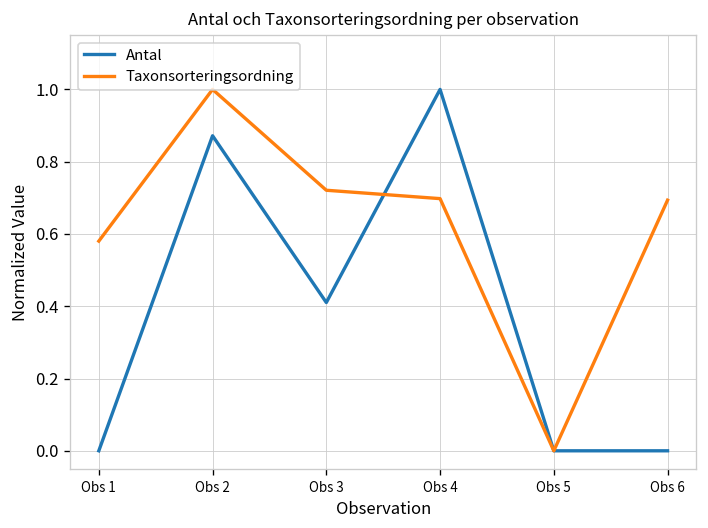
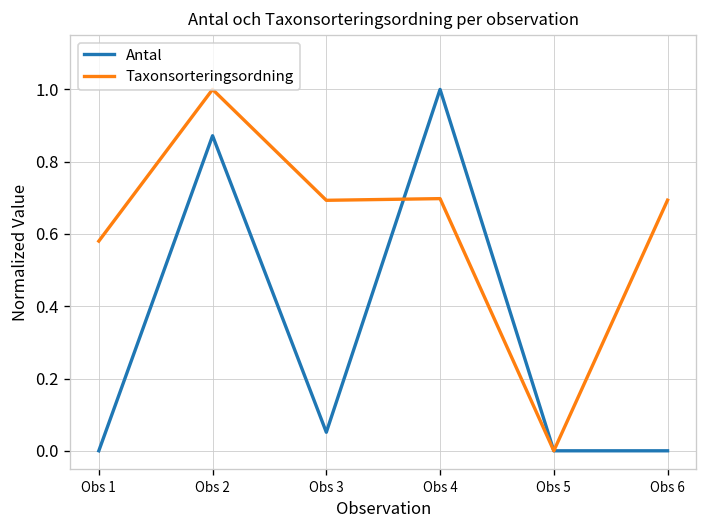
Antal, Obs 3: 0.41 -> 0.05
Taxonsorteringsordning, Obs 3: 0.72 -> 0.69
